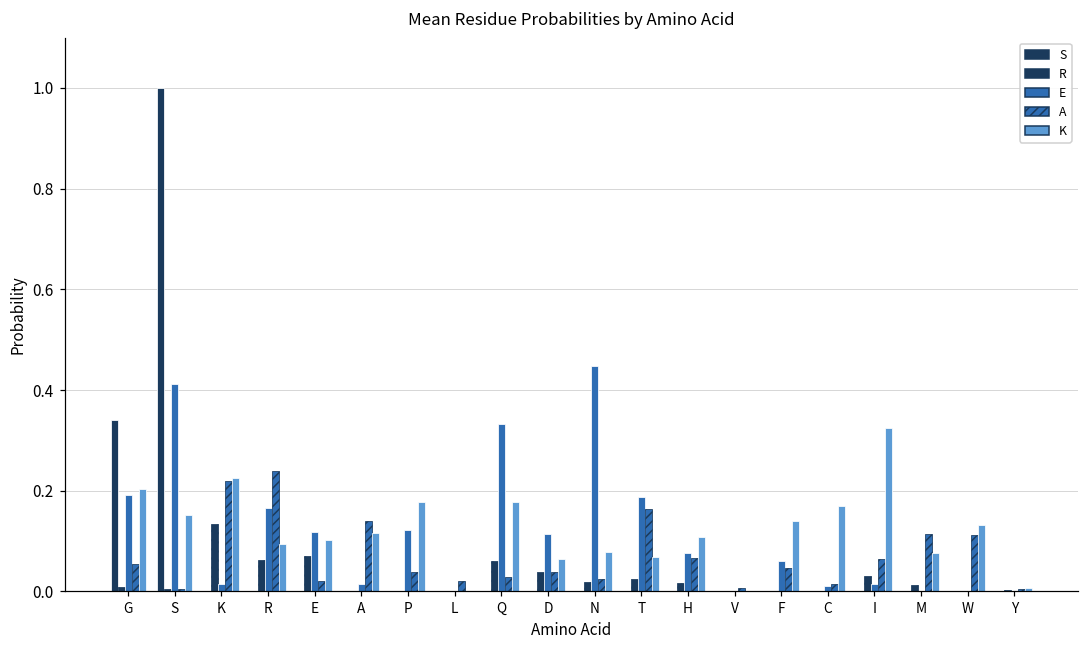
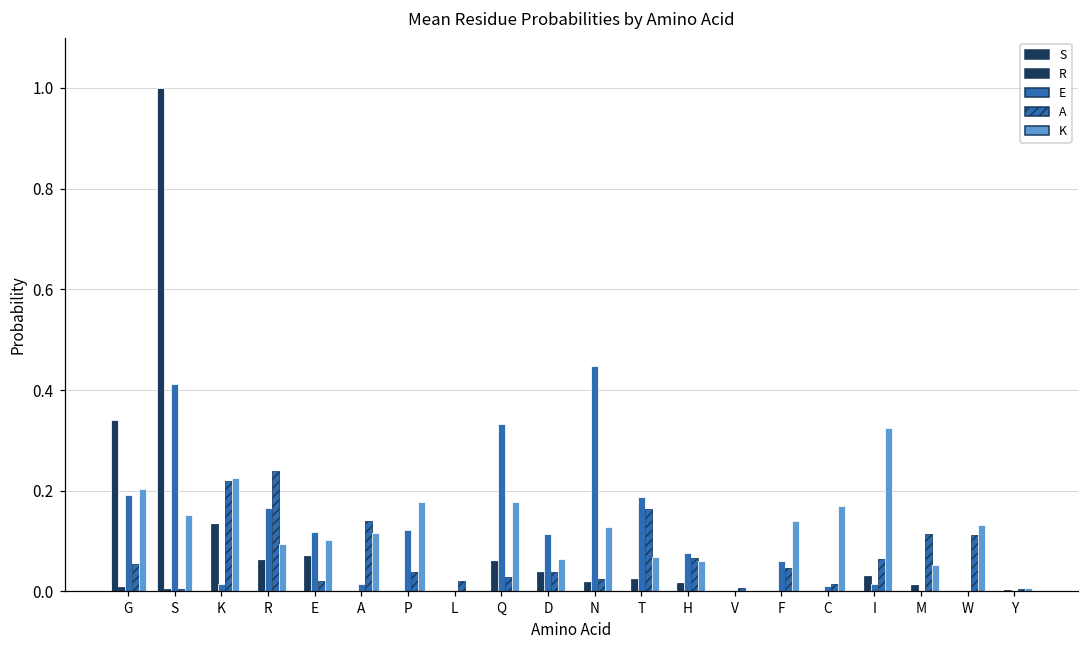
K, N: 0.08 -> 0.13
K, H: 0.11 -> 0.06
K, M: 0.08 -> 0.05
